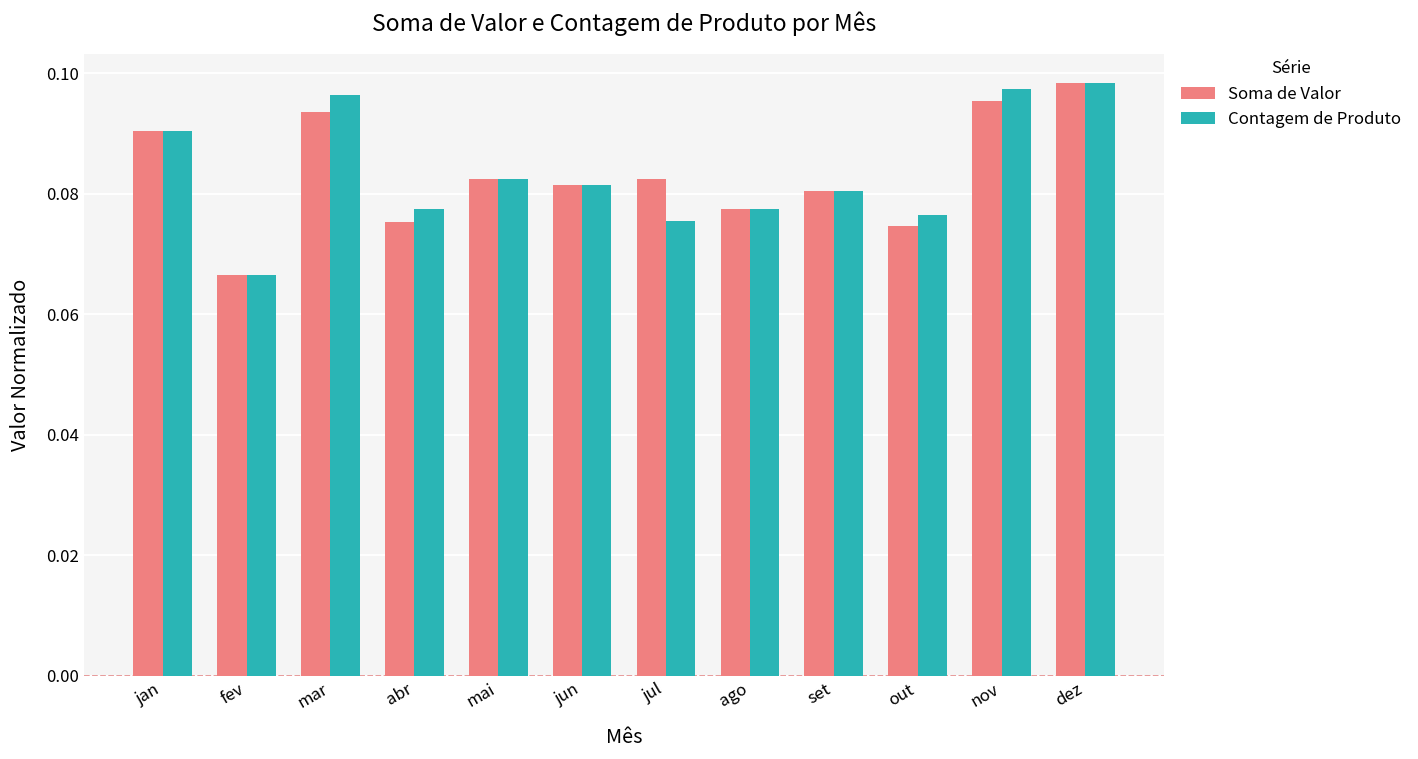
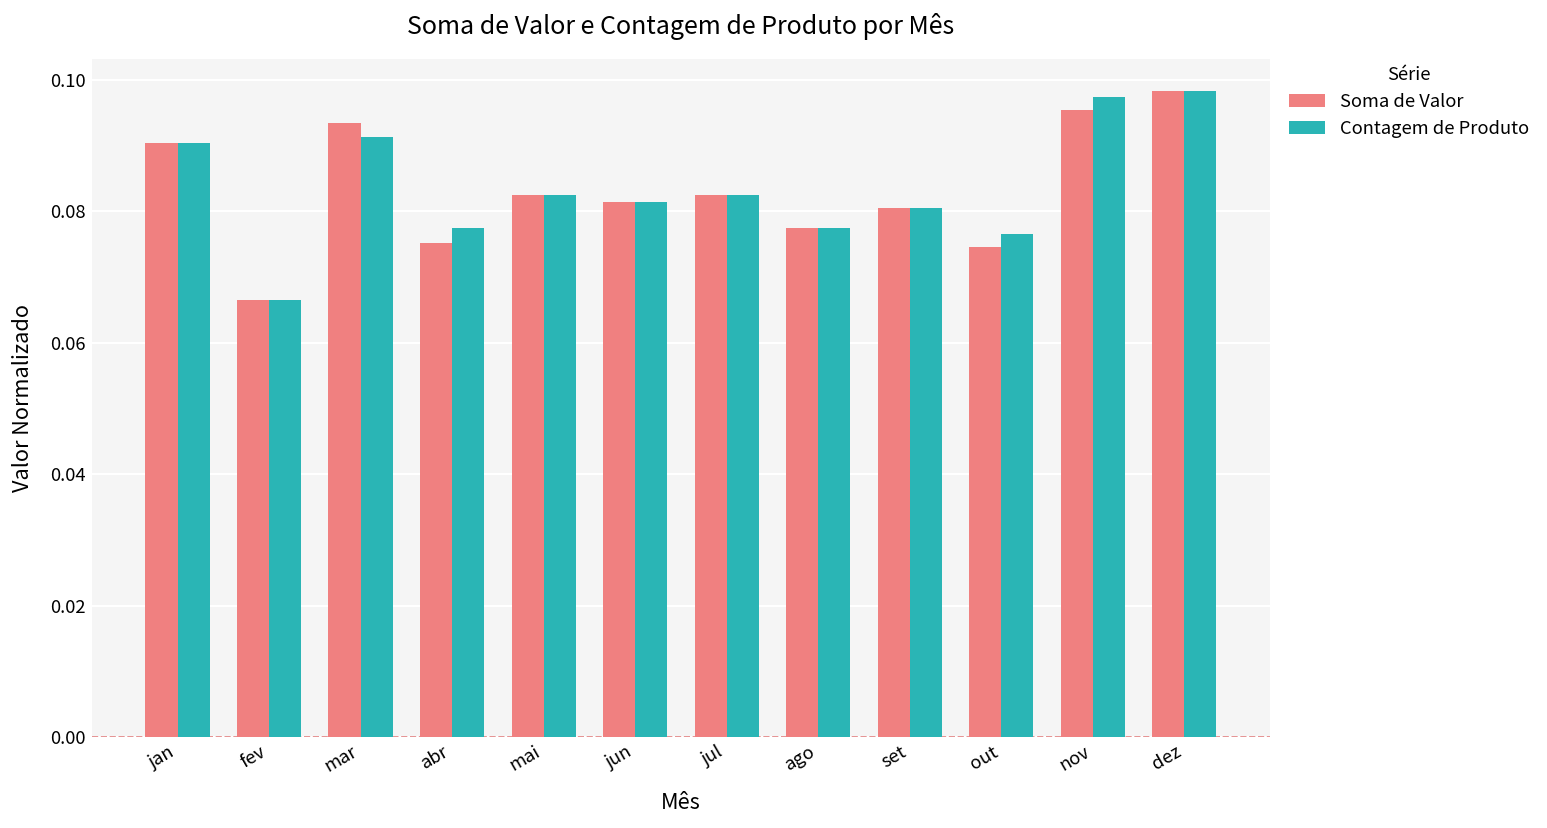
Contagem de Produto, mar: 0.096 -> 0.091
Contagem de Produto, jul: 0.075 -> 0.082
